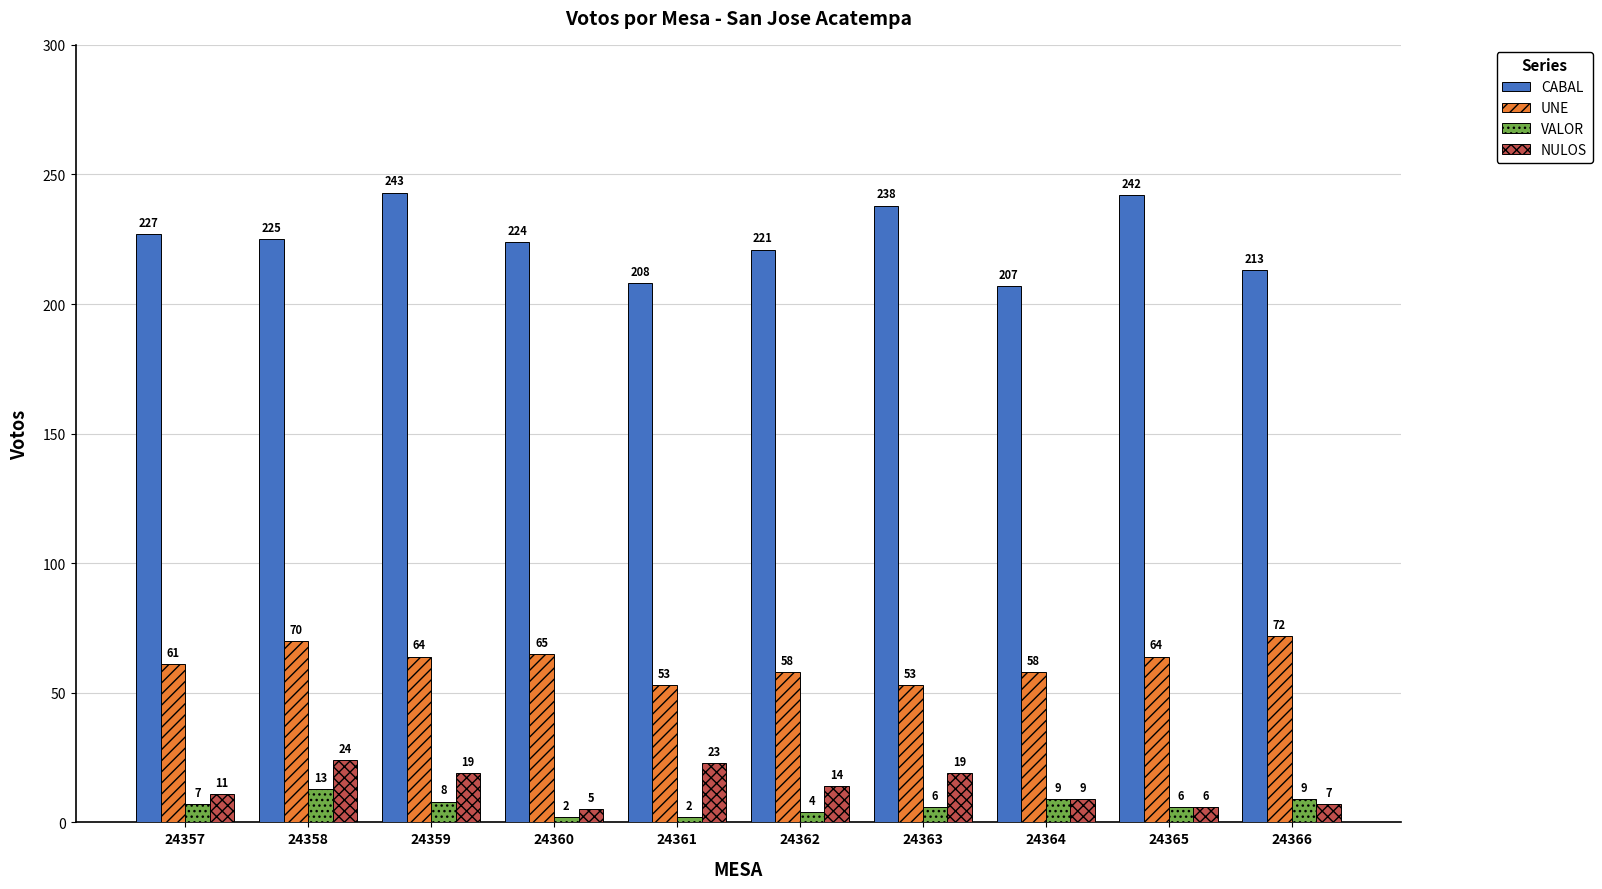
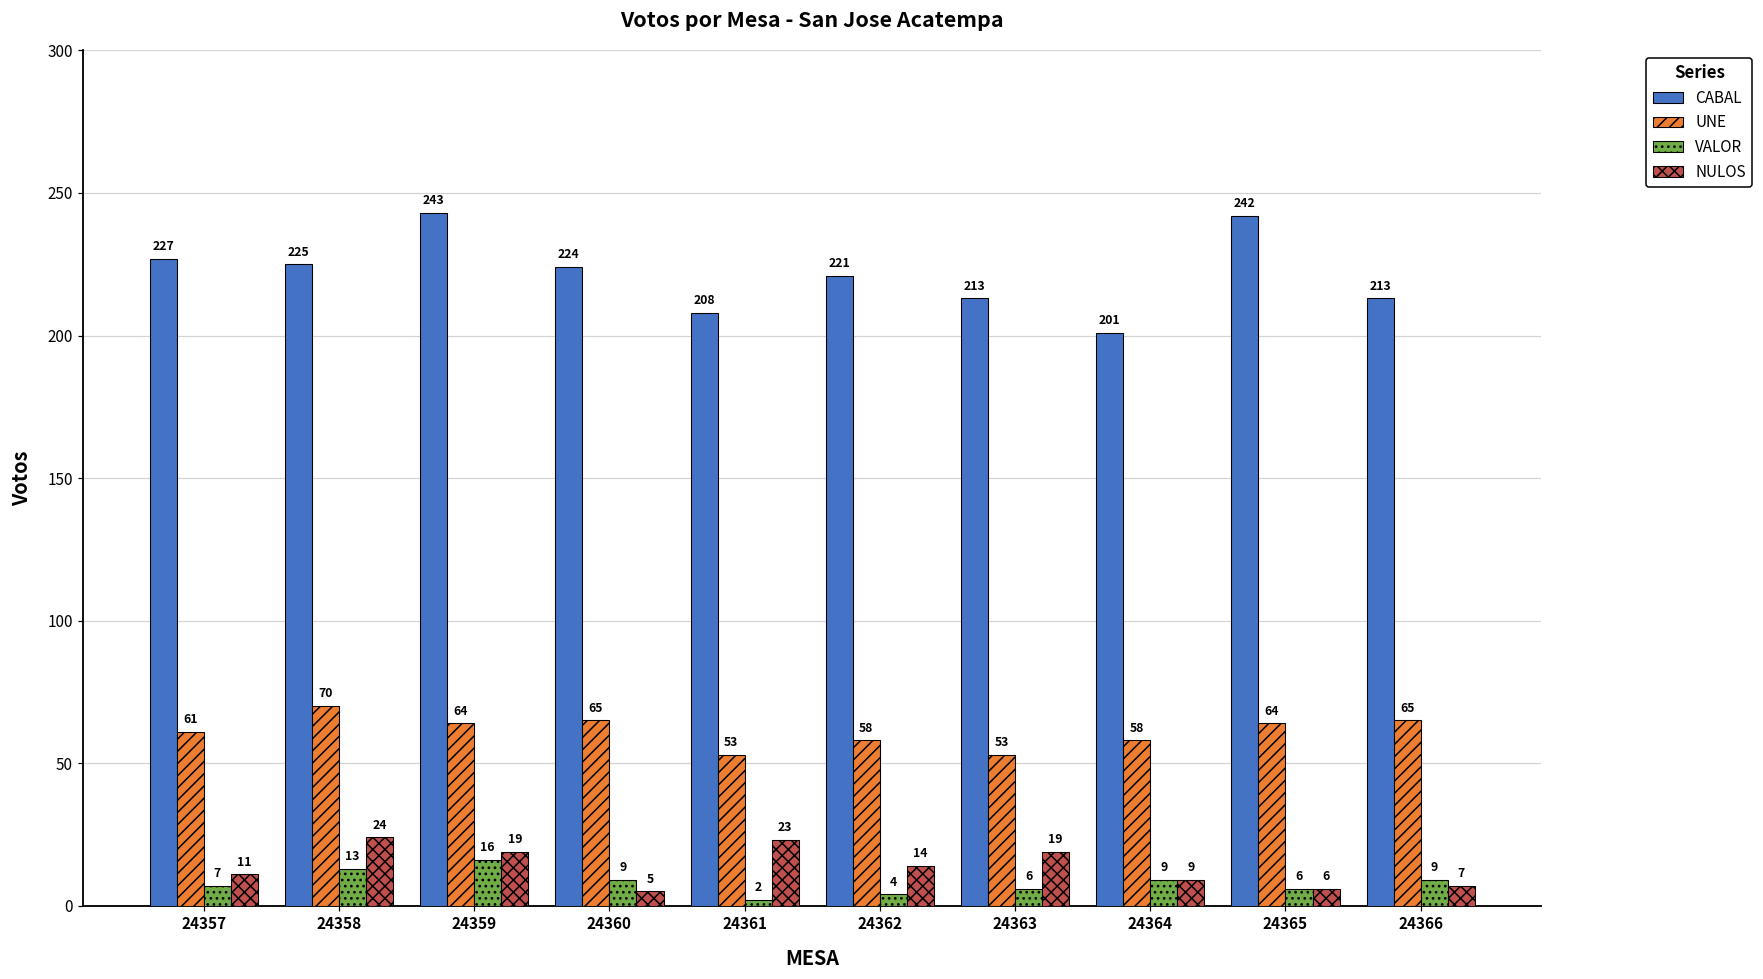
VALOR, 24359: 8 -> 16
VALOR, 24360: 2 -> 9
CABAL, 24363: 238 -> 213
CABAL, 24364: 207 -> 201
UNE, 24366: 72 -> 65
